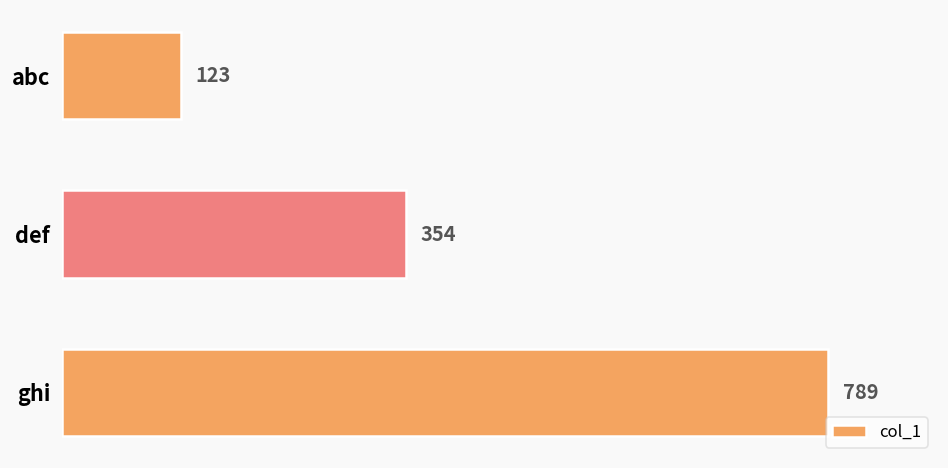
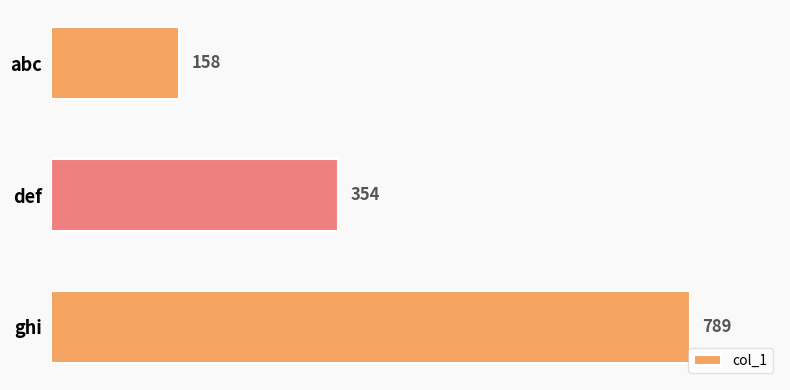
abc: 123 -> 158
